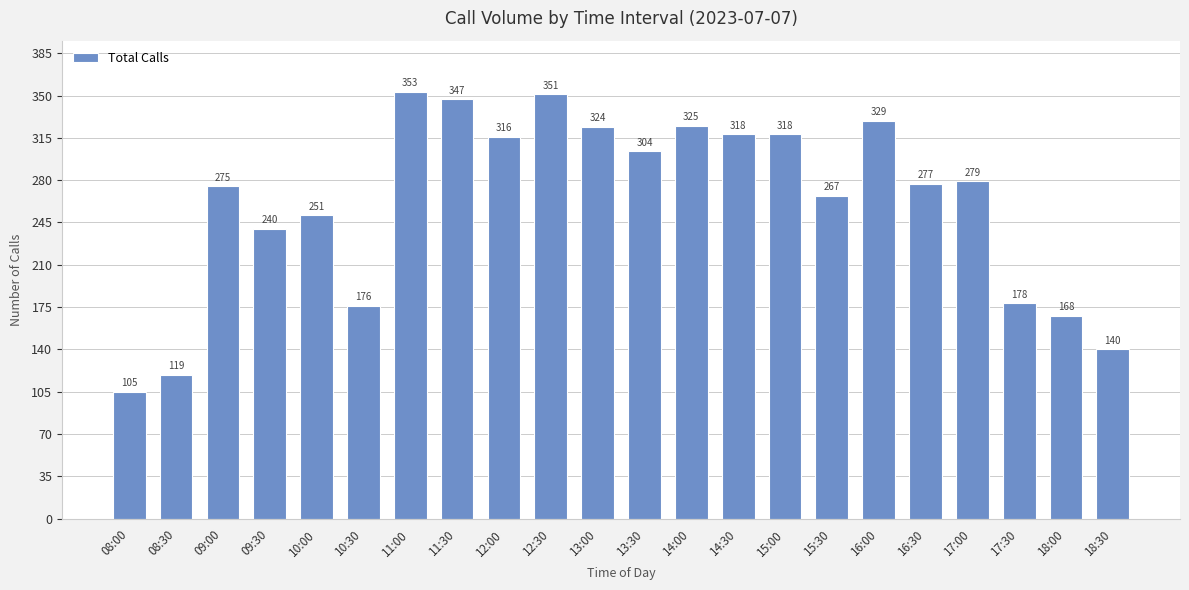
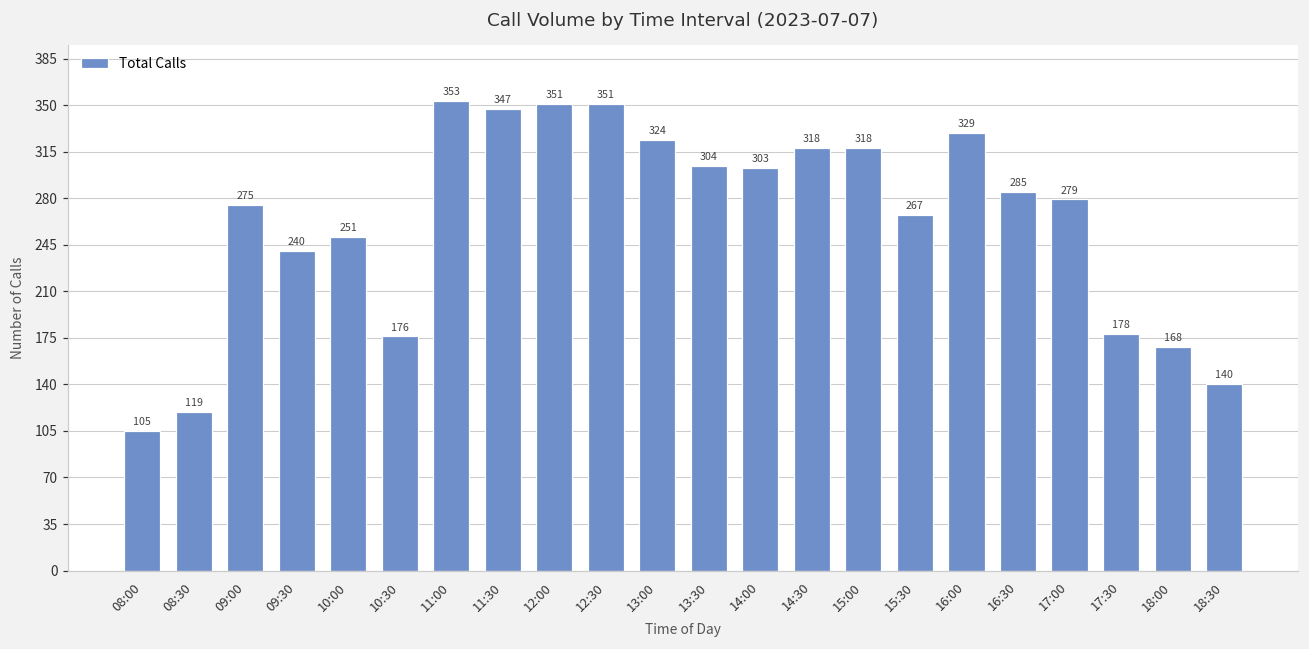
12:00: 316 -> 351
14:00: 325 -> 303
16:30: 277 -> 285
